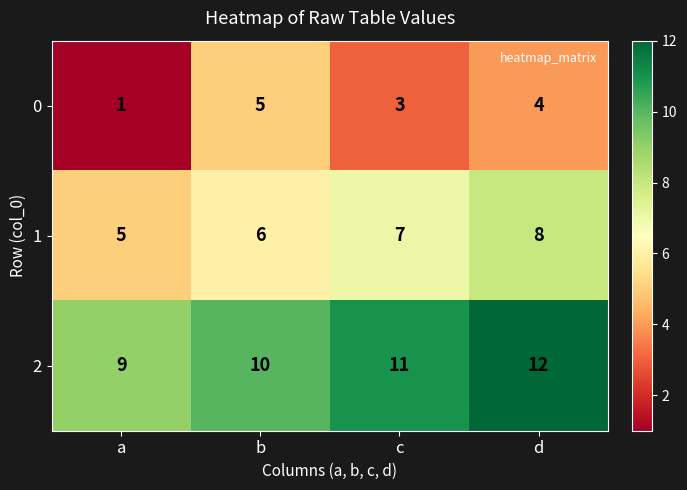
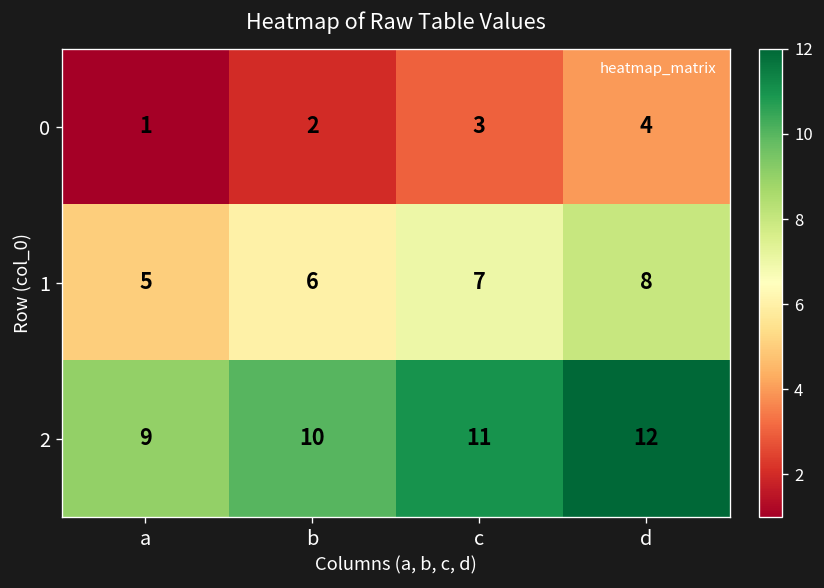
0, b: 5 -> 2
